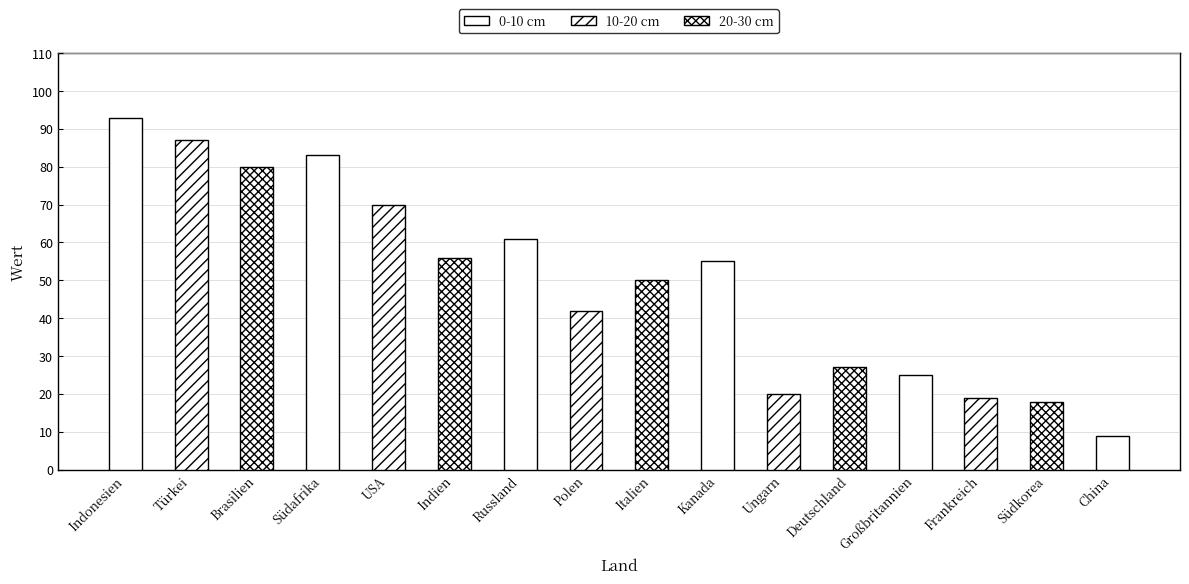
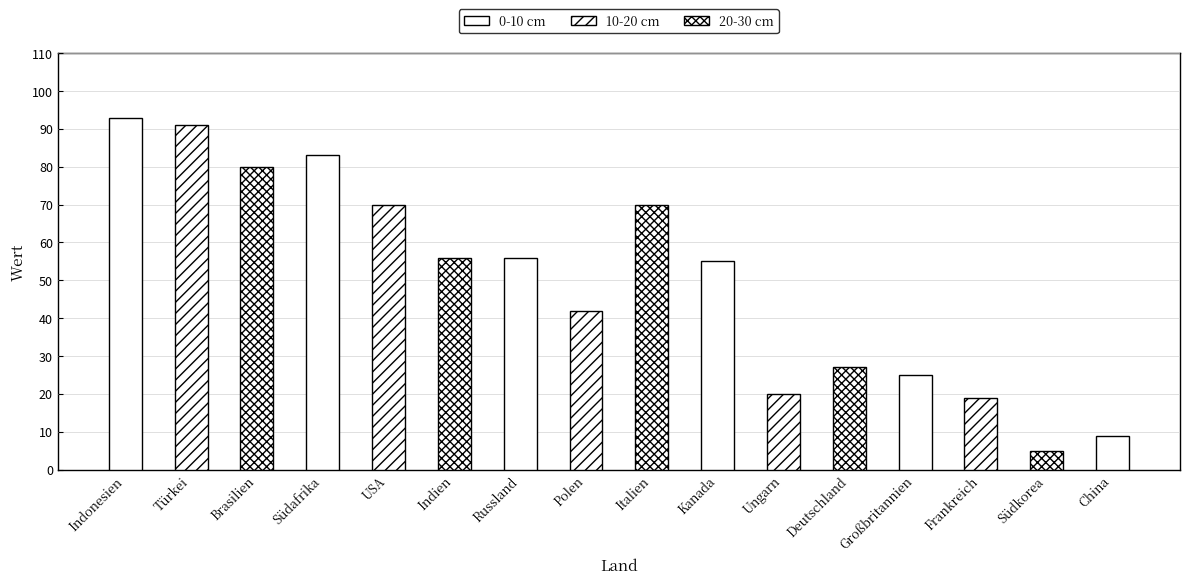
Türkei: 87 -> 91
Russland: 61 -> 56
Italien: 50 -> 70
Südkorea: 18 -> 5
